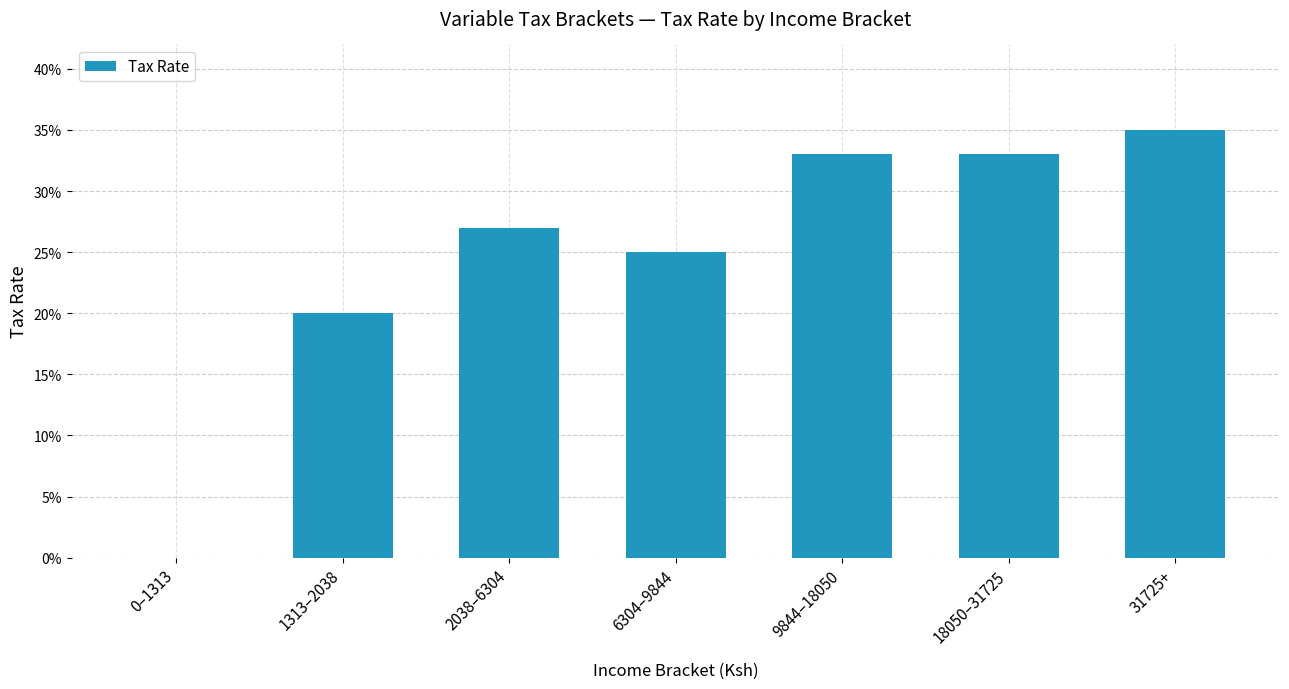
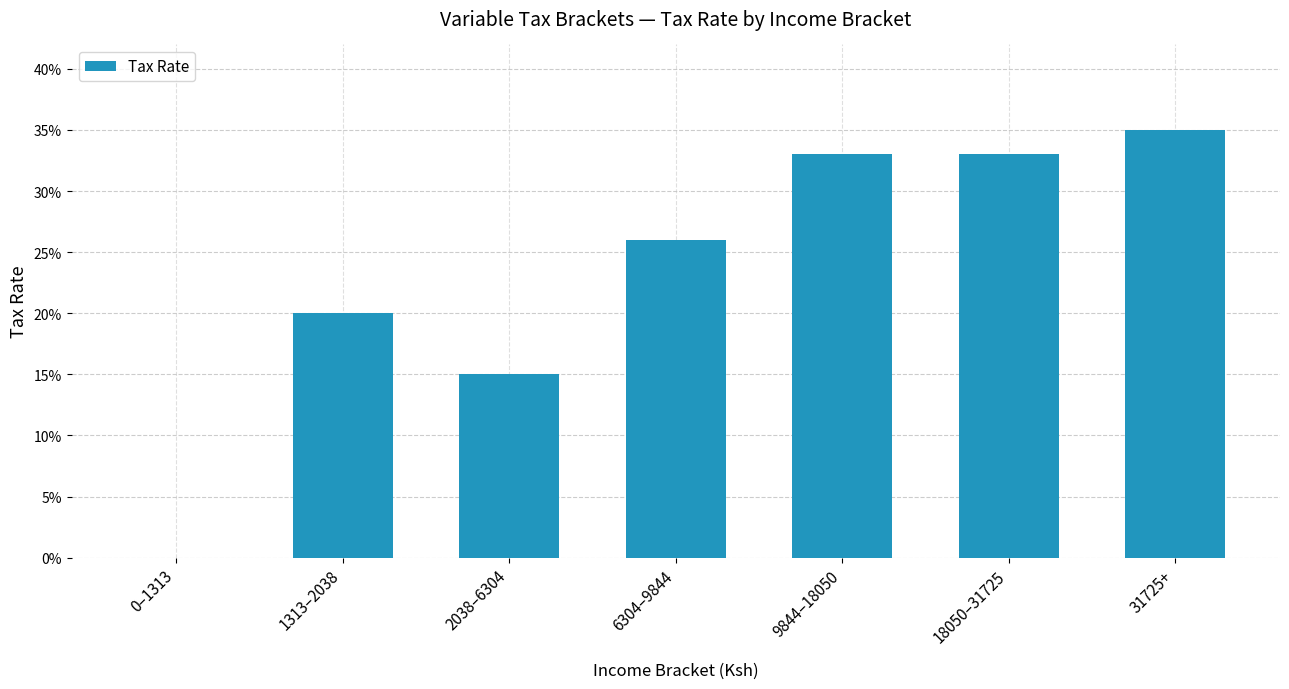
2038–6304: 27.0% -> 15.0%
6304–9844: 25.0% -> 26.0%
